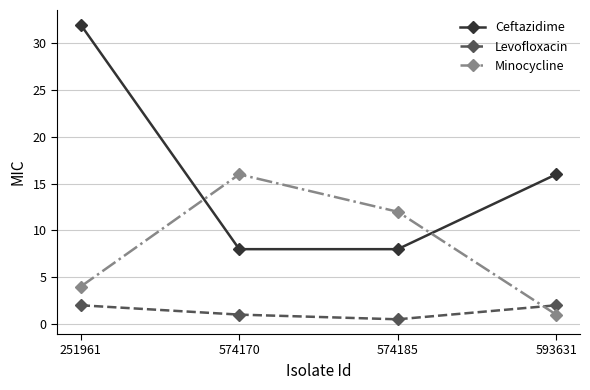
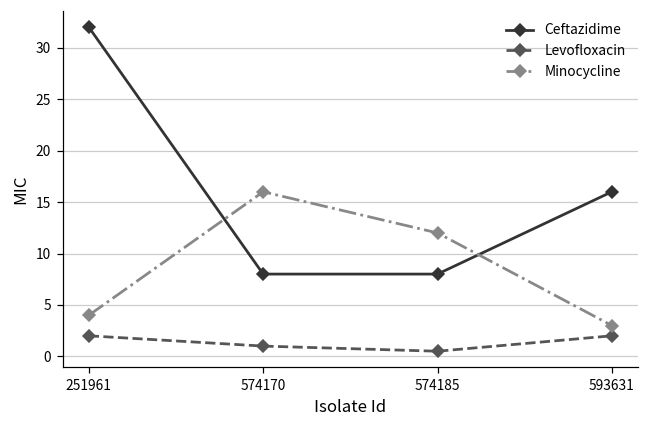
Minocycline, 593631: 1 -> 3
